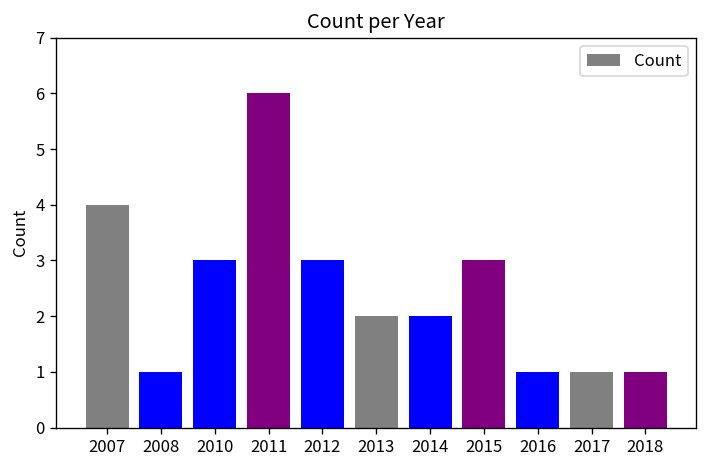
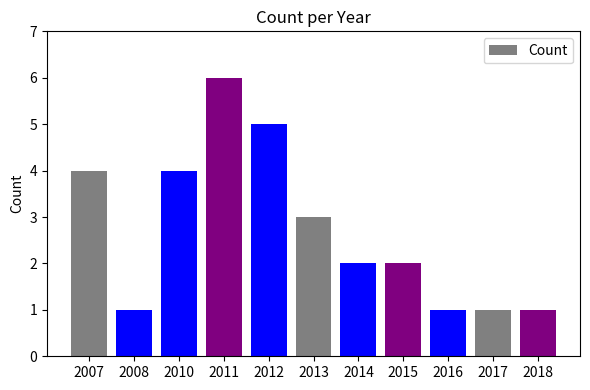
2010: 3 -> 4
2012: 3 -> 5
2013: 2 -> 3
2015: 3 -> 2
